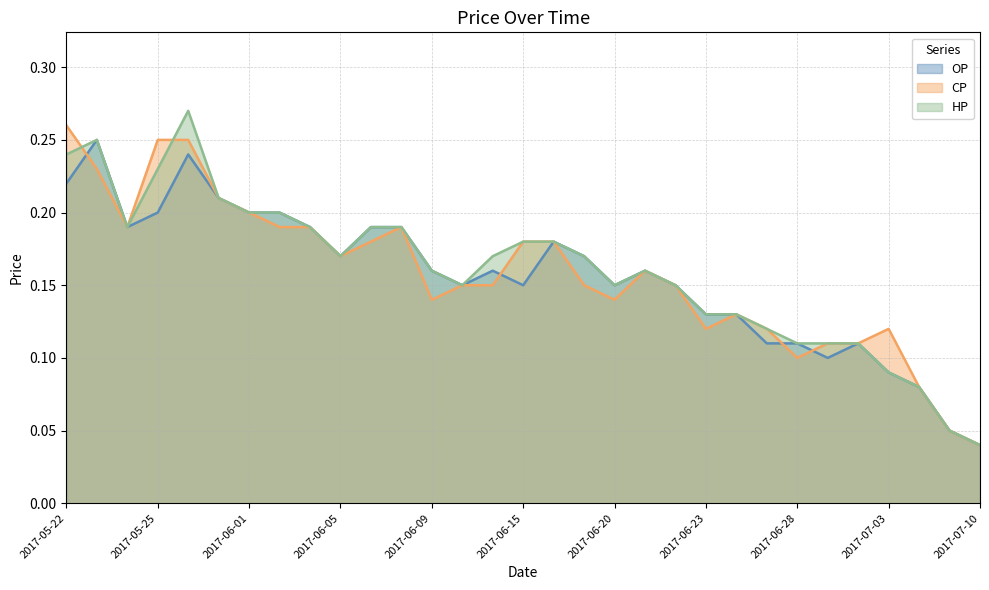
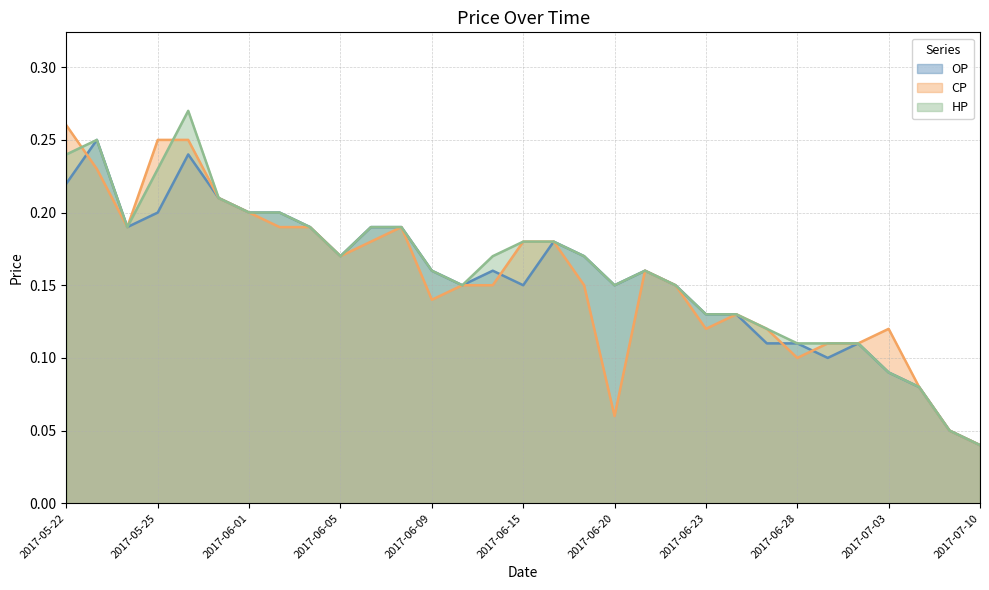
CP, 2017-06-20: 0.14 -> 0.06
